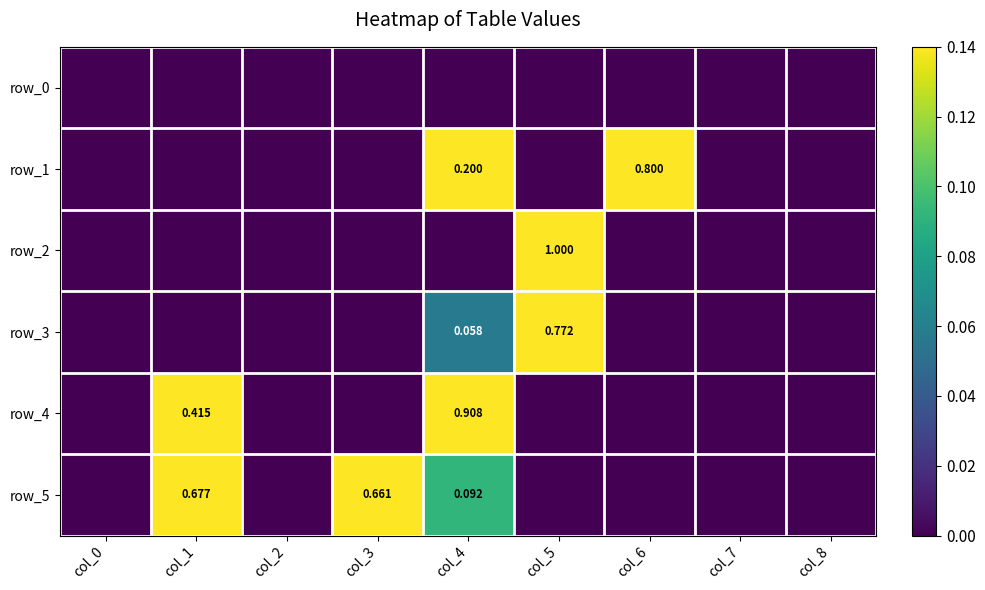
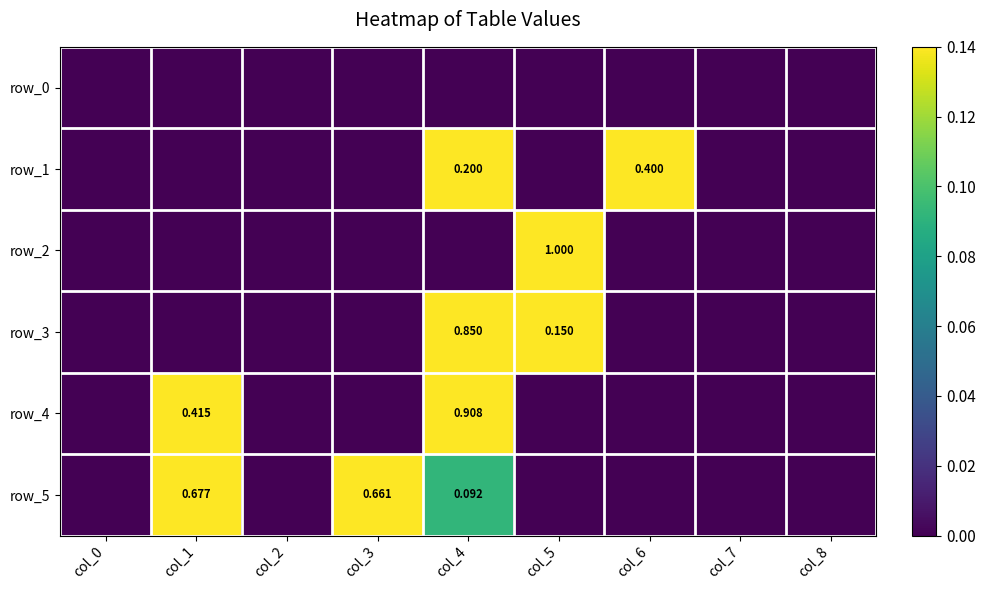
row_1, col_6: 0.800 -> 0.400
row_3, col_4: 0.058 -> 0.850
row_3, col_5: 0.772 -> 0.150
